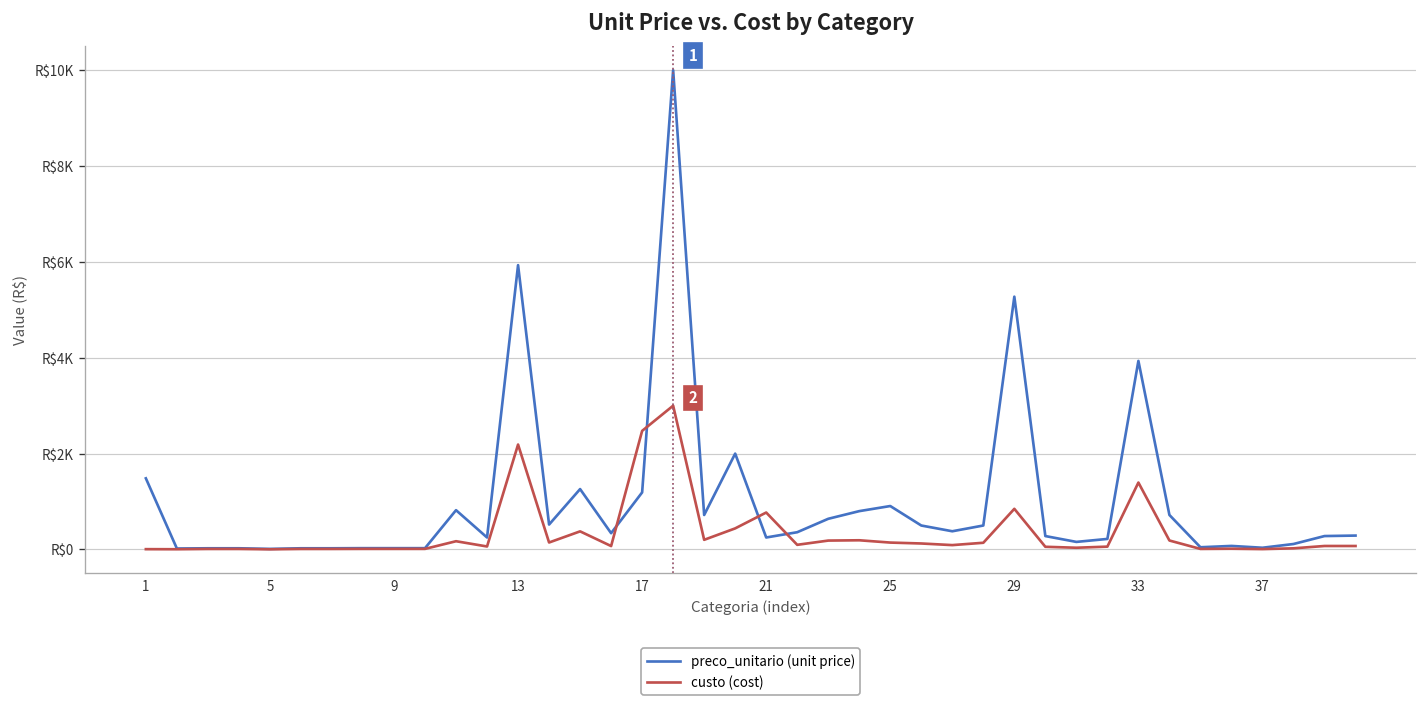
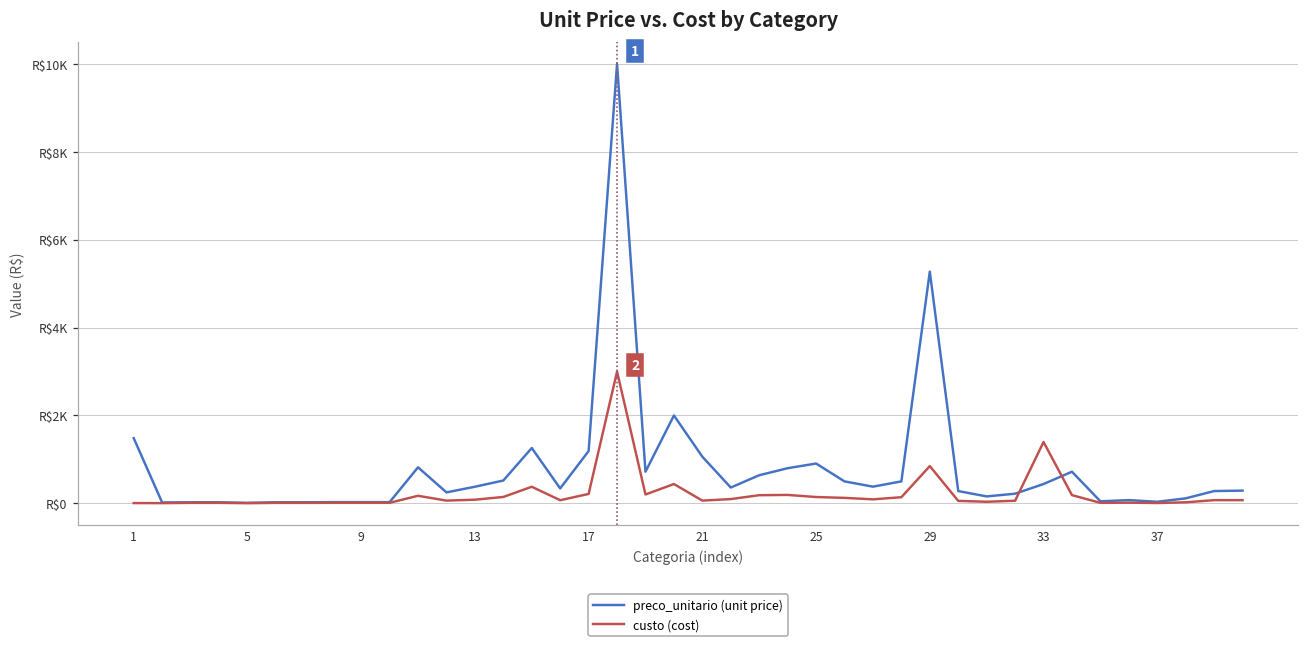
preco_unitario (unit price), 13: R$5900 -> R$400
custo (cost), 13: R$2200 -> R$100
custo (cost), 17: R$2500 -> R$200
preco_unitario (unit price), 21: R$300 -> R$1100
custo (cost), 21: R$800 -> R$100
preco_unitario (unit price), 33: R$3900 -> R$400
